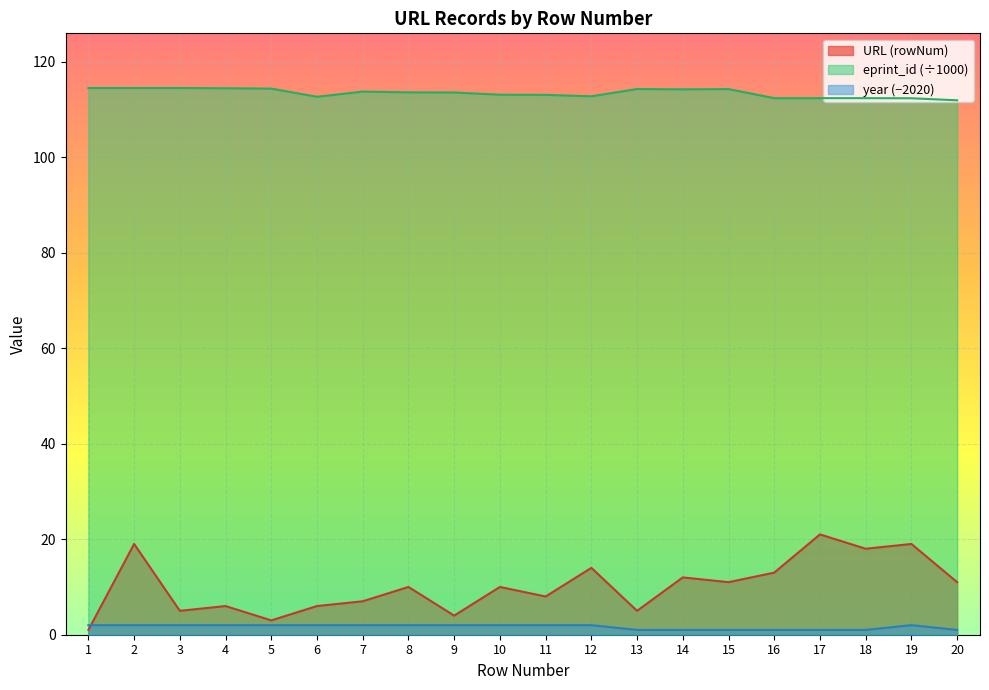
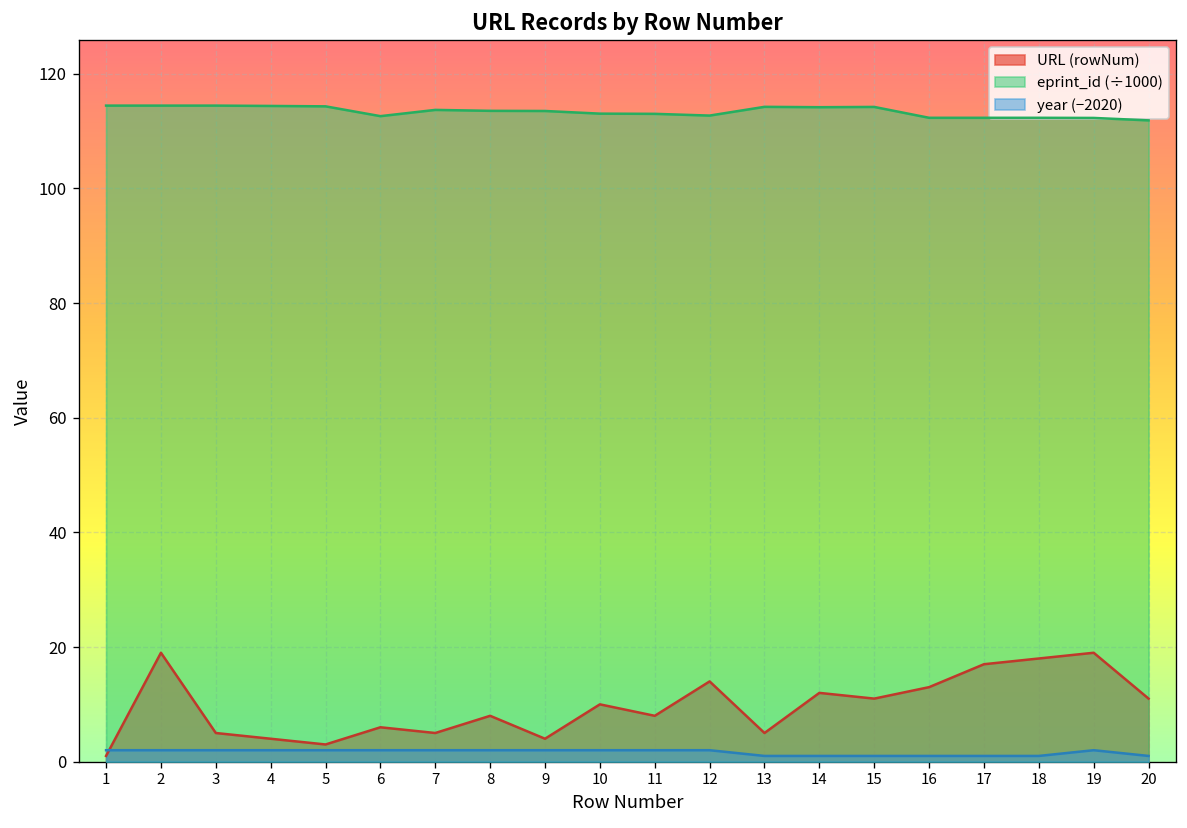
URL (rowNum), 4: 6 -> 4
URL (rowNum), 7: 7 -> 5
URL (rowNum), 8: 10 -> 8
URL (rowNum), 17: 21 -> 17
